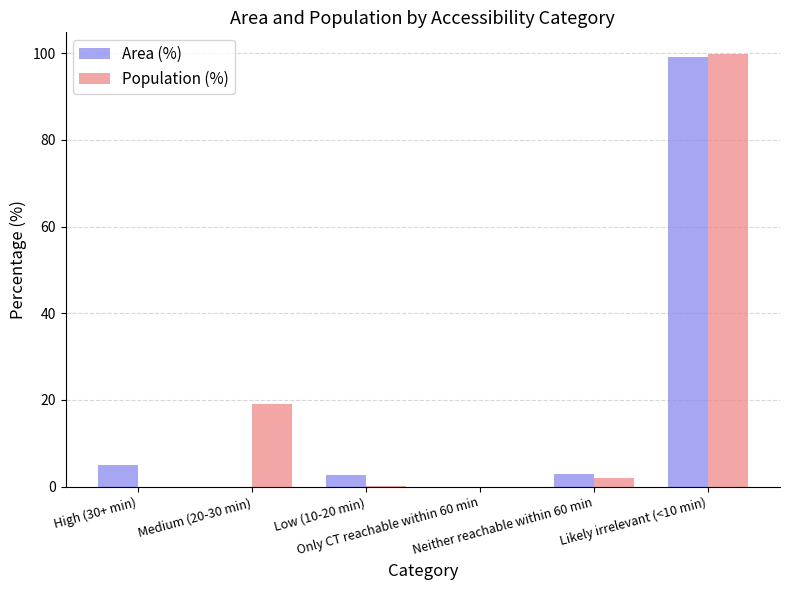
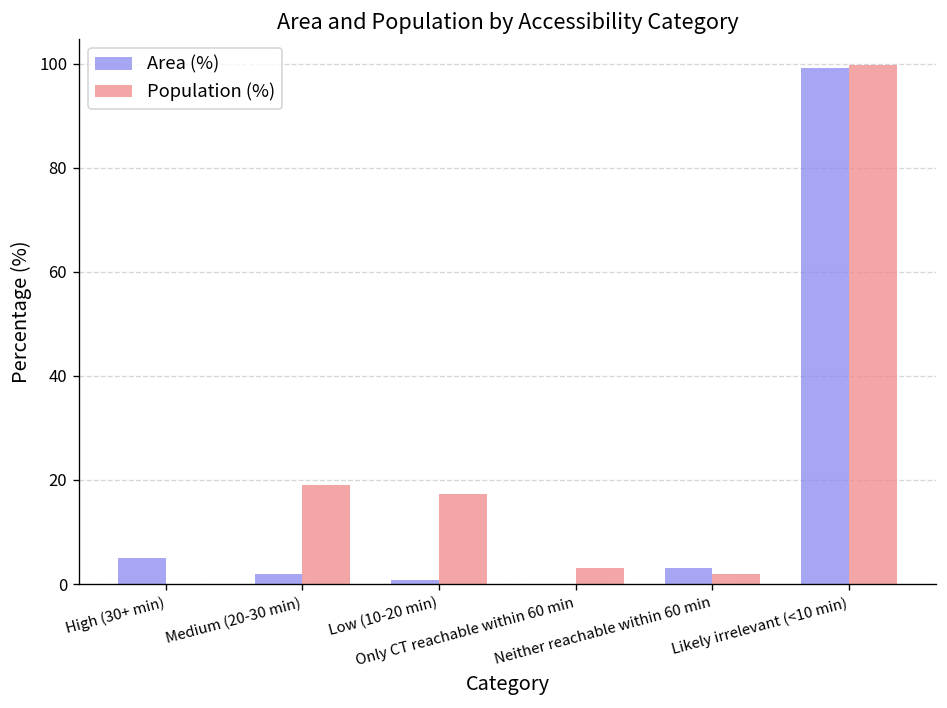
Area (%), Medium (20-30 min): 0 -> 2
Area (%), Low (10-20 min): 3 -> 1
Population (%), Low (10-20 min): 0 -> 17
Population (%), Only CT reachable within 60 min: 0 -> 3
